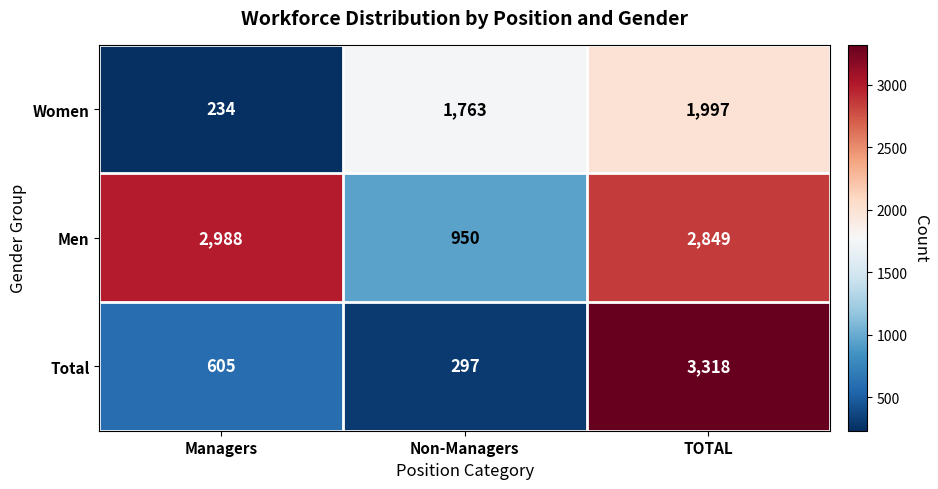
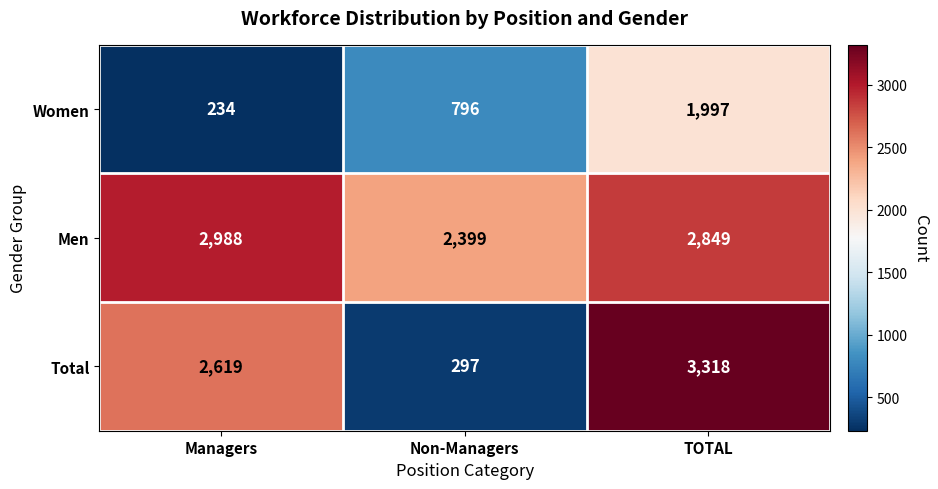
Women, Non-Managers: 1,763 -> 796
Men, Non-Managers: 950 -> 2,399
Total, Managers: 605 -> 2,619
